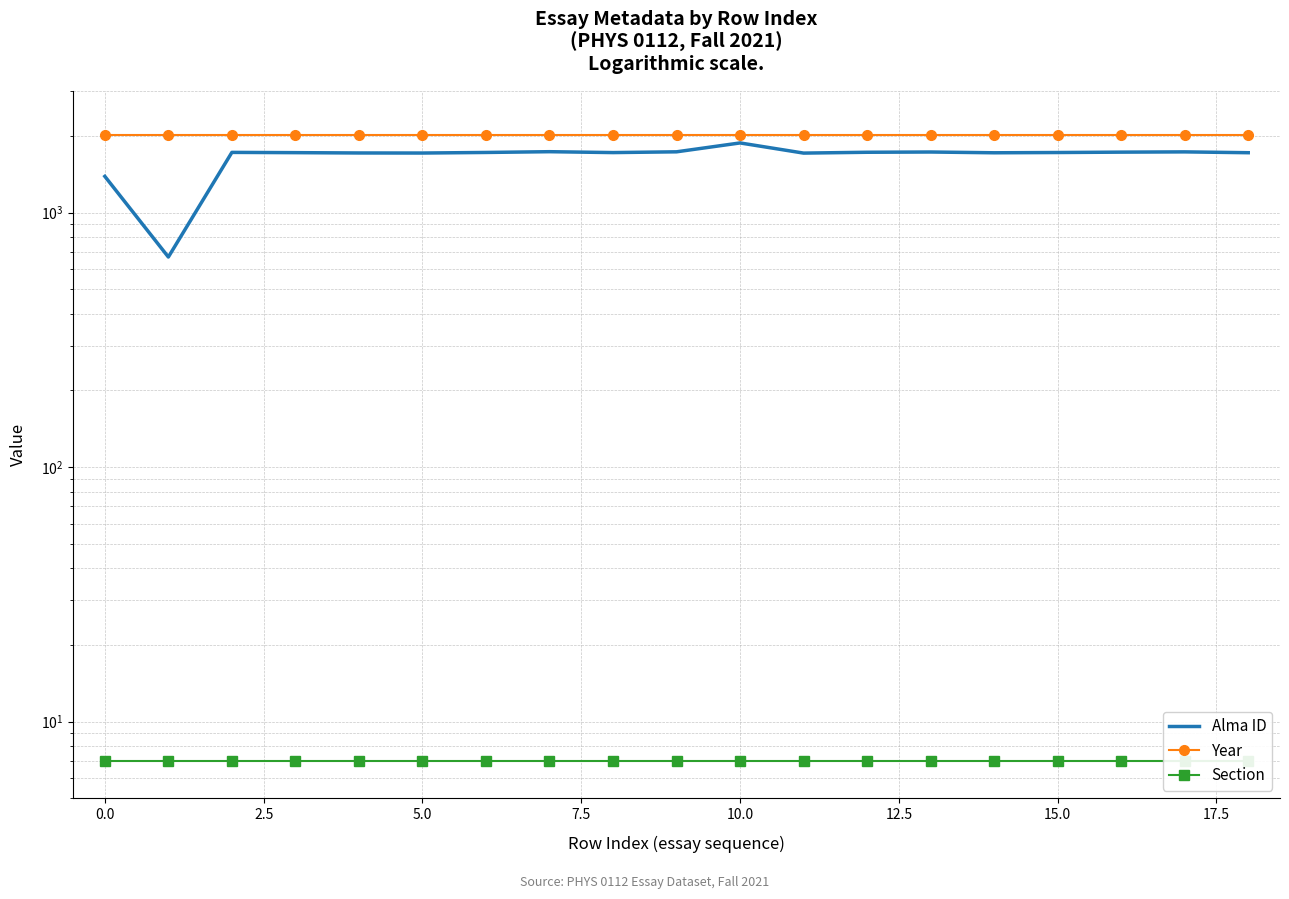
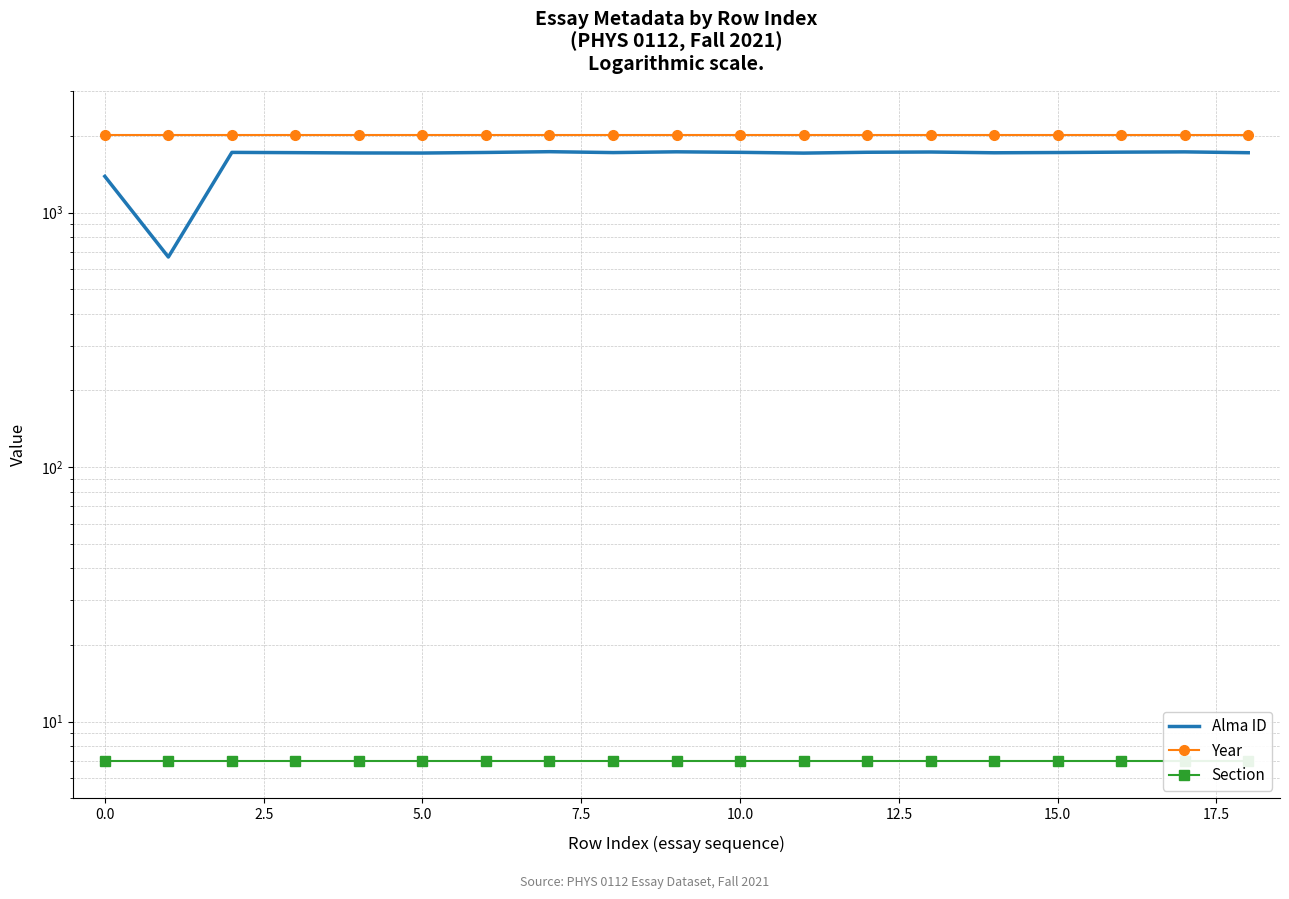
Alma ID, 10.0: 1900 -> 1700
